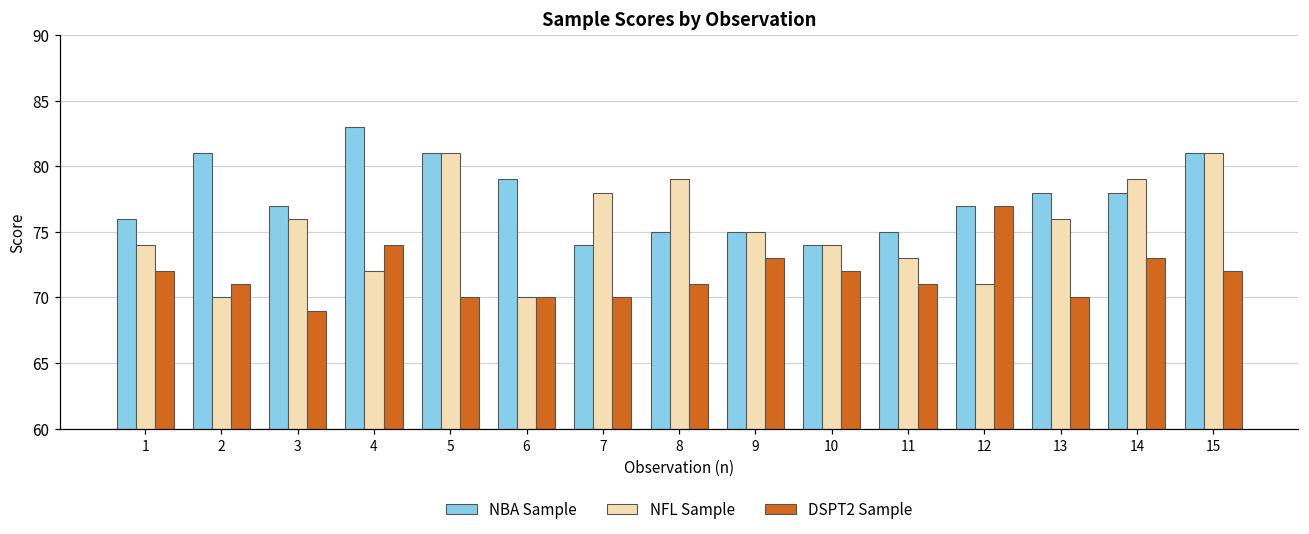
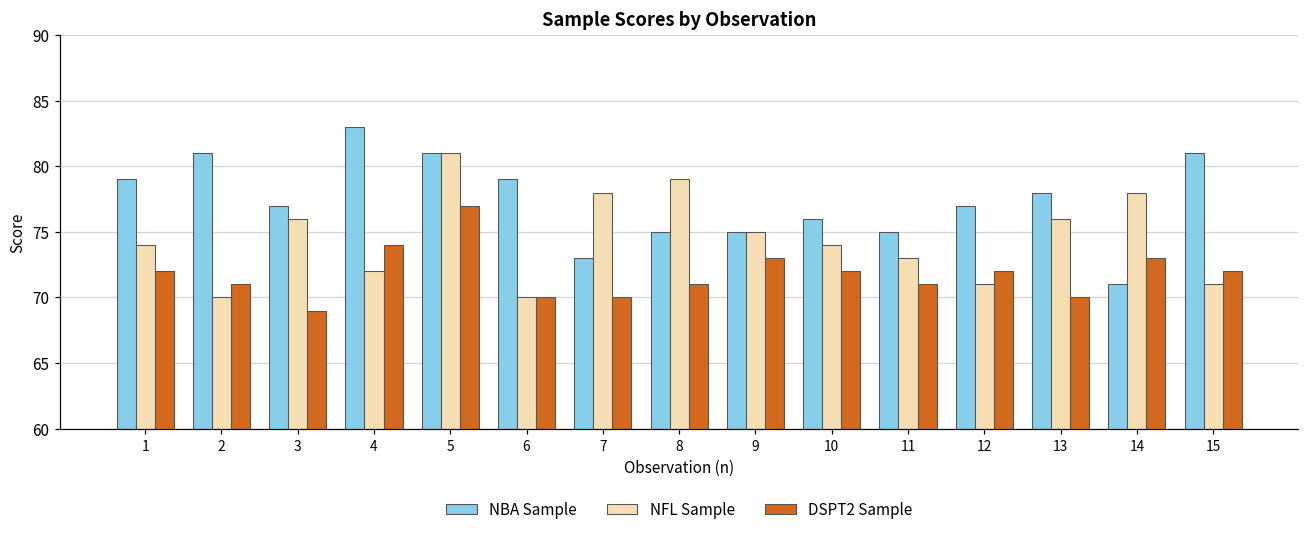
NBA Sample, 1: 76 -> 79
DSPT2 Sample, 5: 70 -> 77
NBA Sample, 7: 74 -> 73
NBA Sample, 10: 74 -> 76
DSPT2 Sample, 12: 77 -> 72
NBA Sample, 14: 78 -> 71
NFL Sample, 14: 79 -> 78
NFL Sample, 15: 81 -> 71
